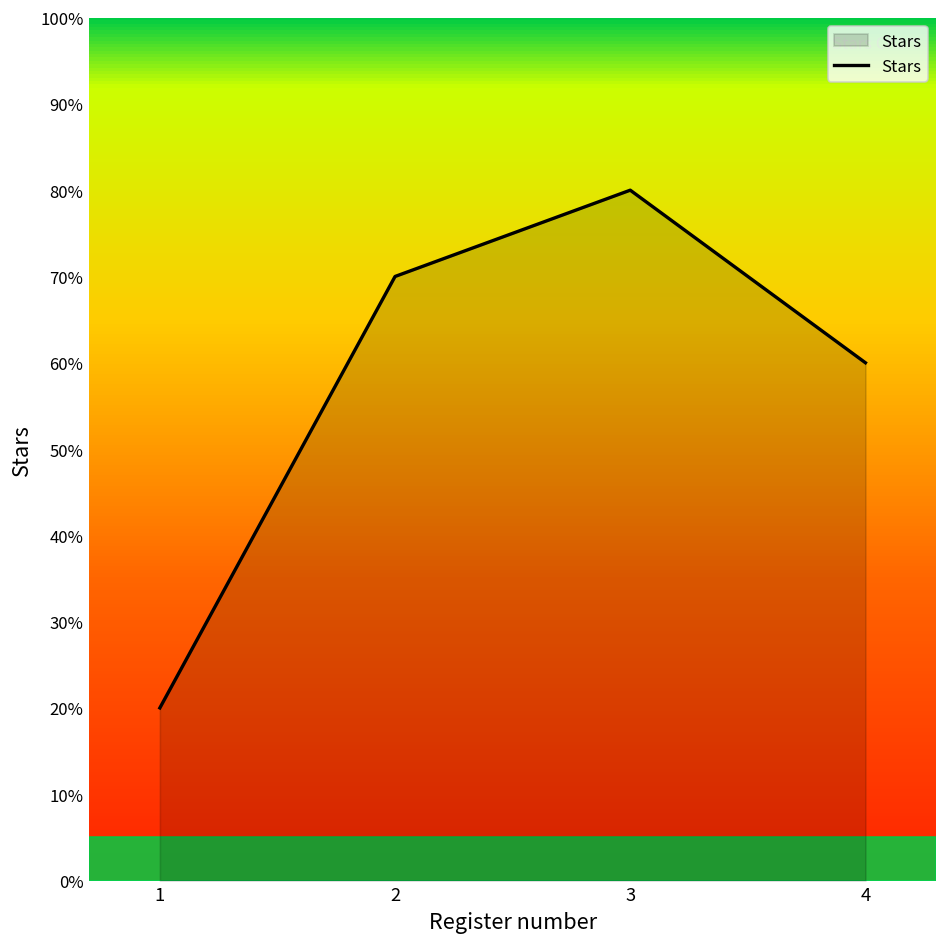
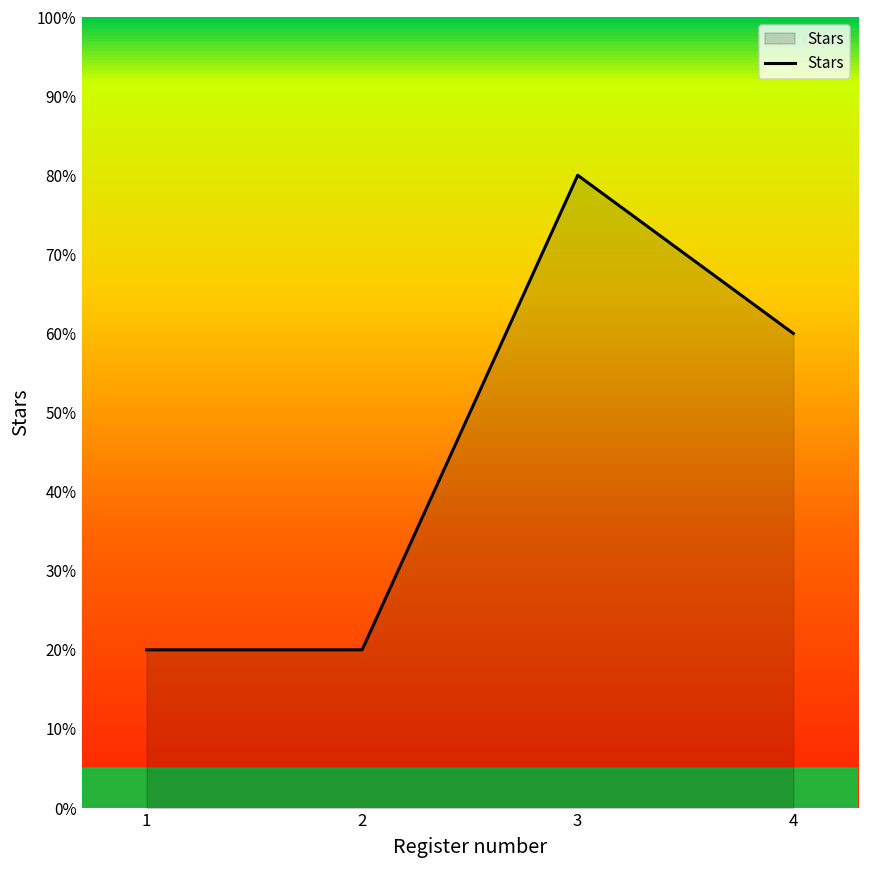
2: 70% -> 20%
